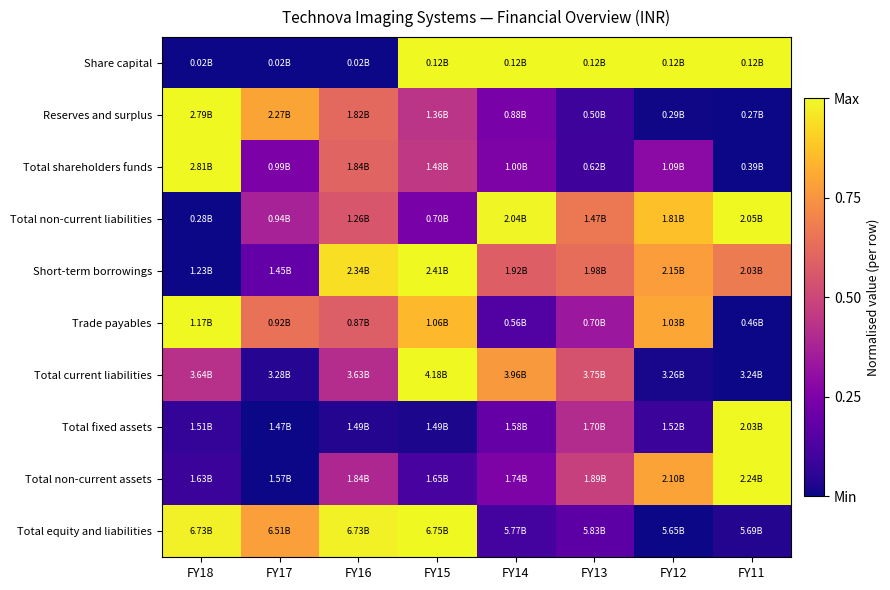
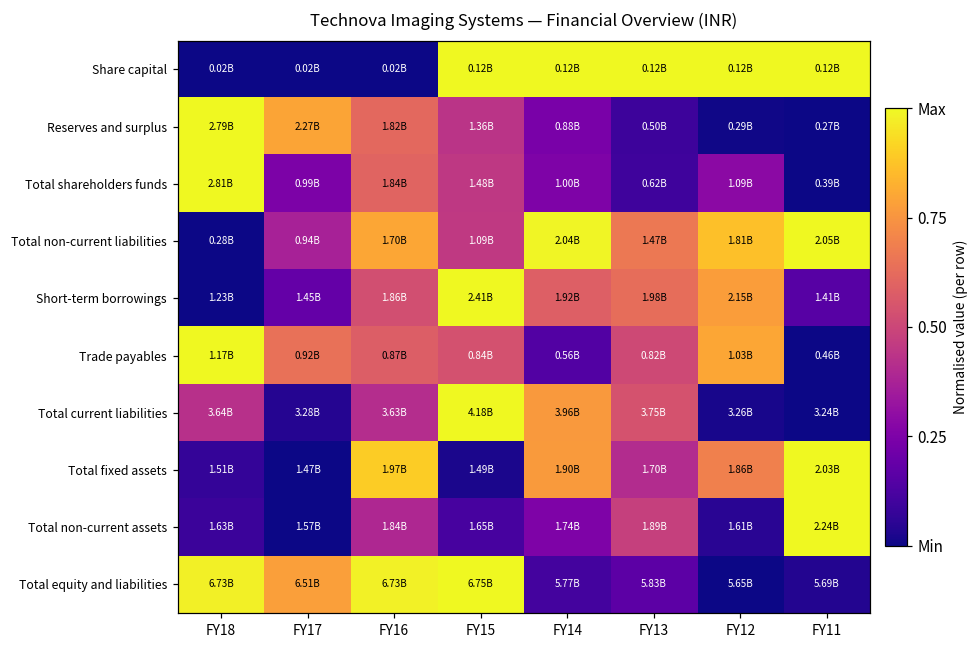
Total non-current liabilities, FY16: 1.26B -> 1.70B
Total non-current liabilities, FY15: 0.70B -> 1.09B
Short-term borrowings, FY16: 2.34B -> 1.86B
Short-term borrowings, FY11: 2.03B -> 1.41B
Trade payables, FY15: 1.06B -> 0.84B
Trade payables, FY13: 0.70B -> 0.82B
Total fixed assets, FY16: 1.49B -> 1.97B
Total fixed assets, FY14: 1.58B -> 1.90B
Total fixed assets, FY12: 1.52B -> 1.86B
Total non-current assets, FY12: 2.10B -> 1.61B
